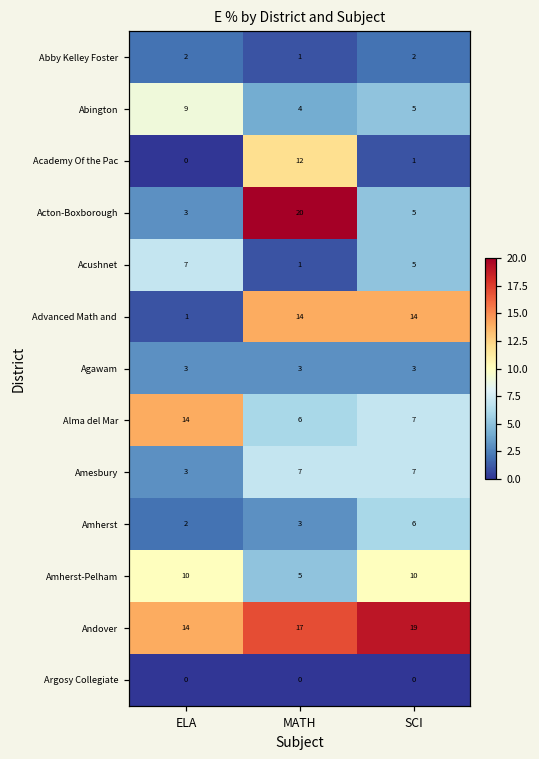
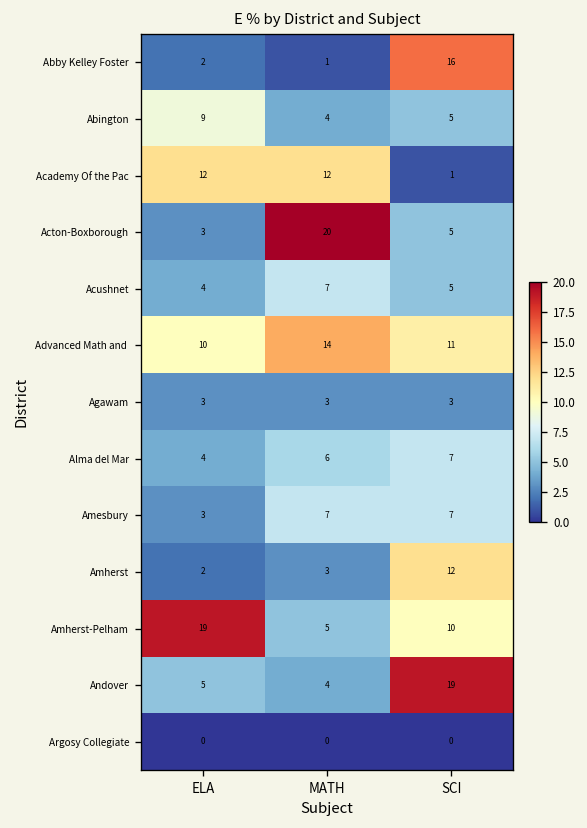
Abby Kelley Foster, SCI: 2 -> 16
Academy Of the Pac, ELA: 0 -> 12
Acushnet, ELA: 7 -> 4
Acushnet, MATH: 1 -> 7
Advanced Math and, ELA: 1 -> 10
Advanced Math and, SCI: 14 -> 11
Alma del Mar, ELA: 14 -> 4
Amherst, SCI: 6 -> 12
Amherst-Pelham, ELA: 10 -> 19
Andover, ELA: 14 -> 5
Andover, MATH: 17 -> 4
